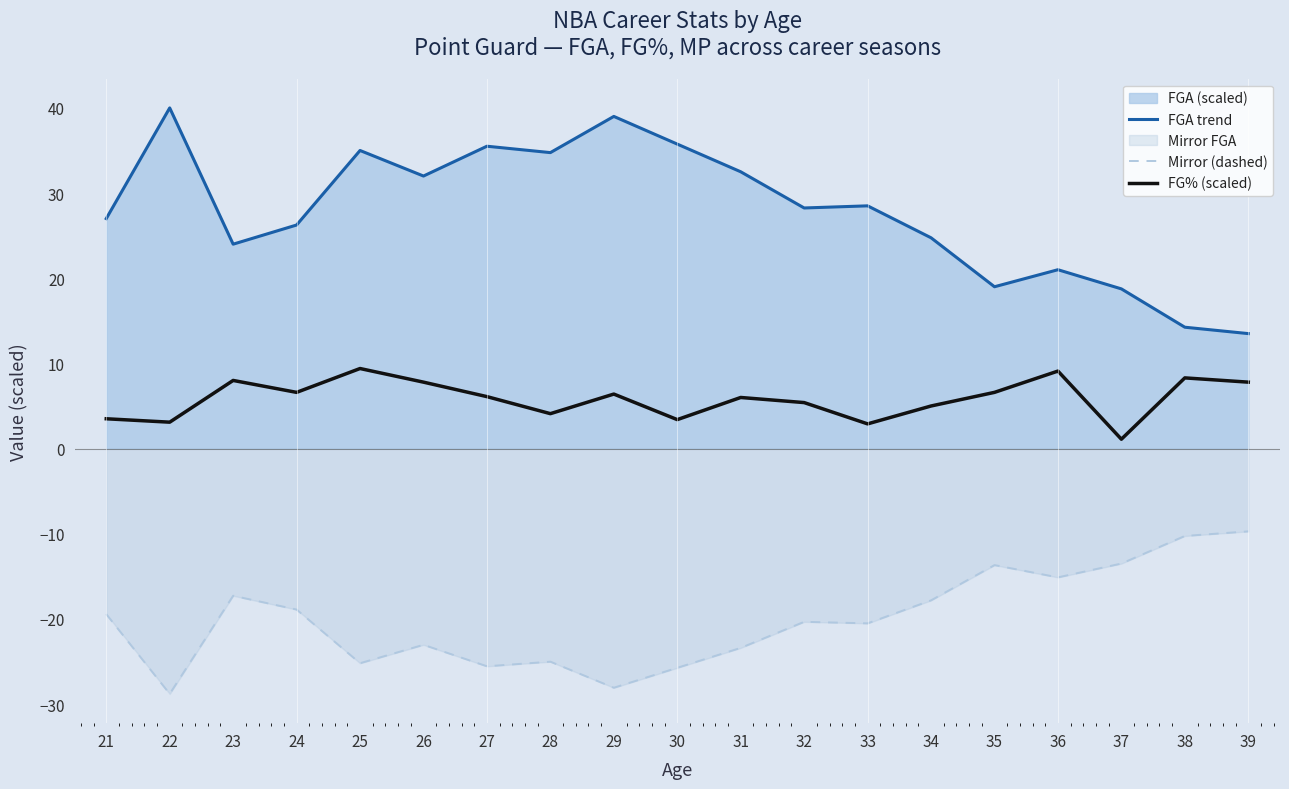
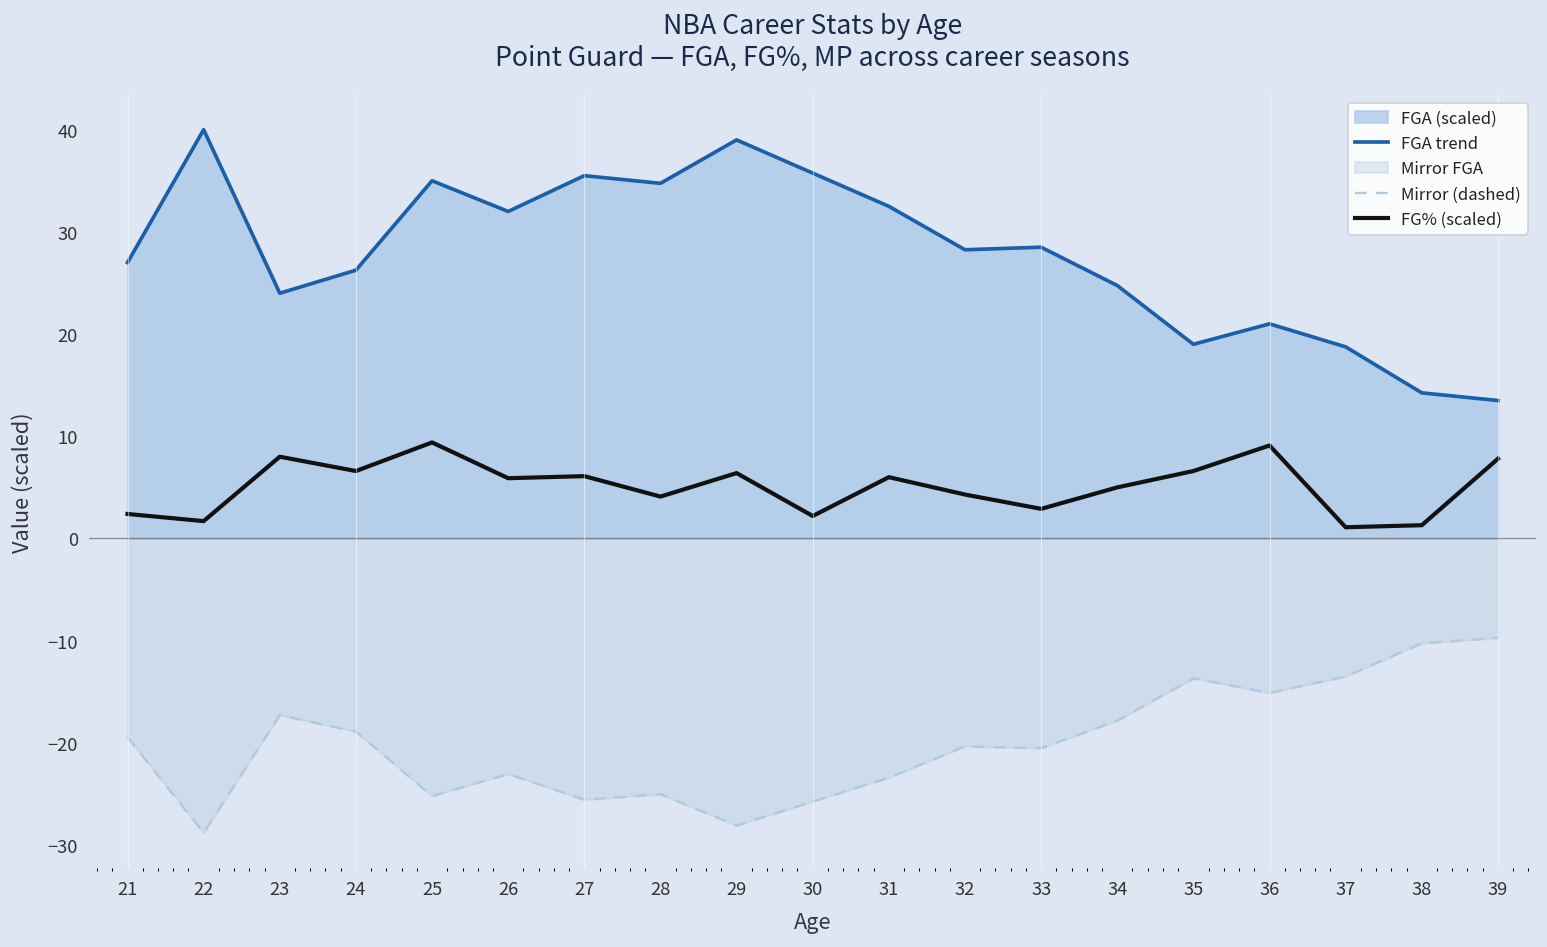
FG% (scaled), 21: 4 -> 2
FG% (scaled), 22: 3 -> 2
FG% (scaled), 26: 8 -> 6
FG% (scaled), 30: 3 -> 2
FG% (scaled), 32: 5 -> 4
FG% (scaled), 38: 8 -> 1
